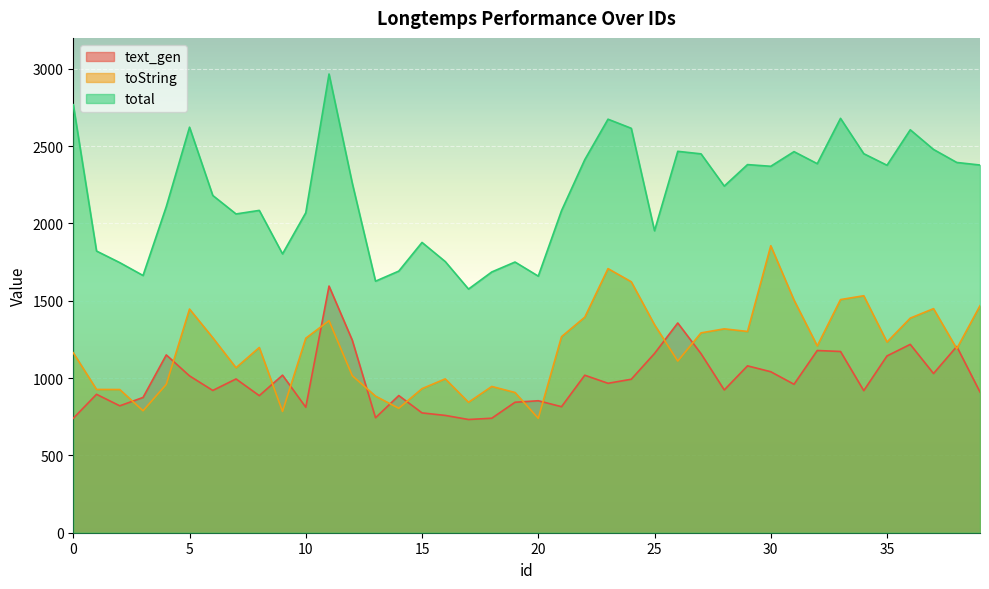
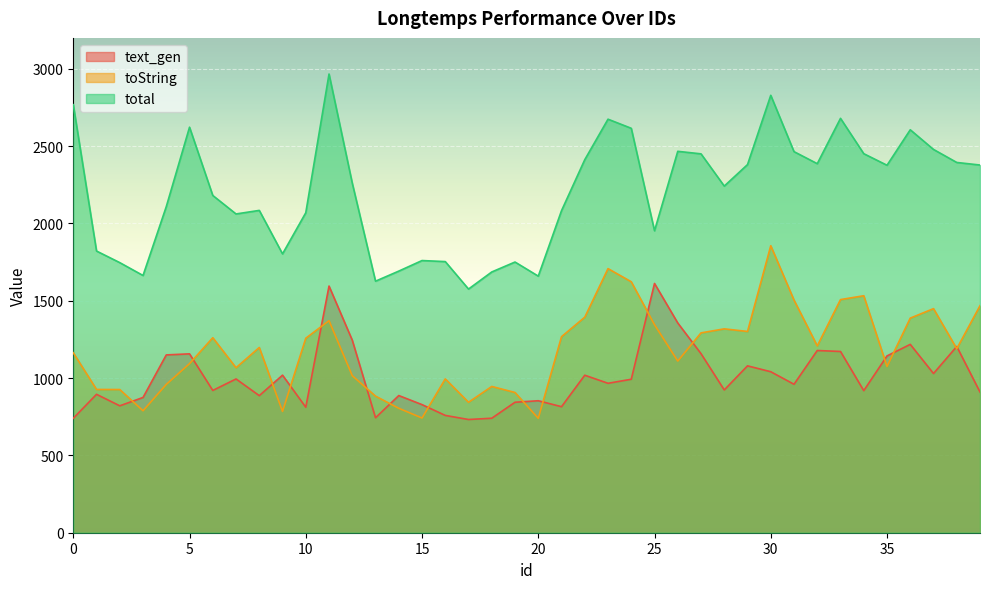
text_gen, 5: 1010 -> 1160
toString, 5: 1450 -> 1090
text_gen, 15: 770 -> 830
toString, 15: 930 -> 740
total, 15: 1880 -> 1760
text_gen, 25: 1160 -> 1610
total, 30: 2370 -> 2830
toString, 35: 1230 -> 1080
